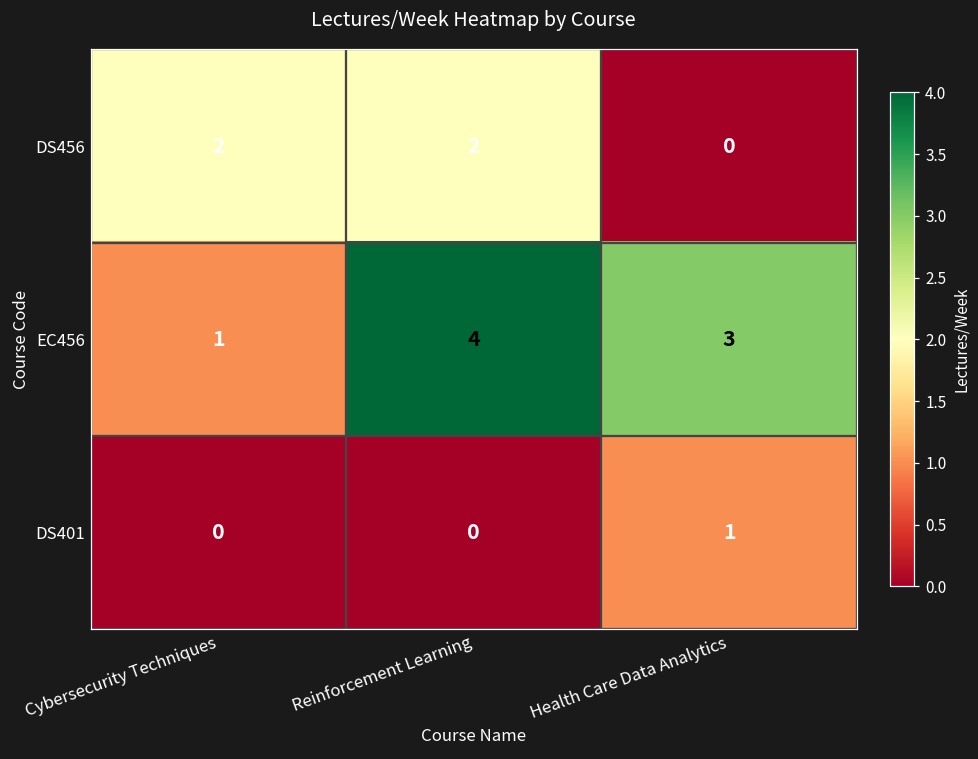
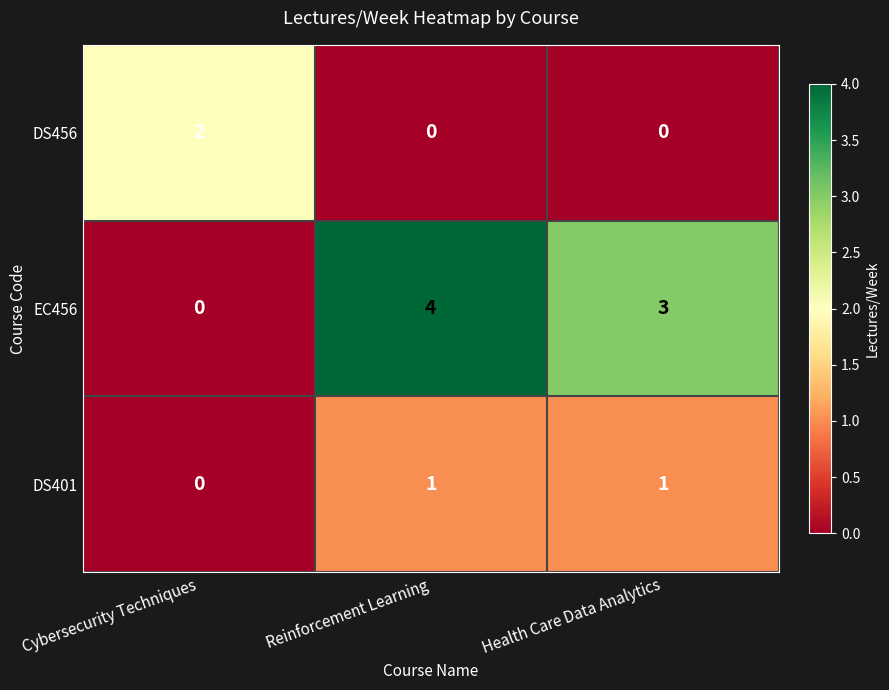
DS456, Reinforcement Learning: 2 -> 0
EC456, Cybersecurity Techniques: 1 -> 0
DS401, Reinforcement Learning: 0 -> 1
